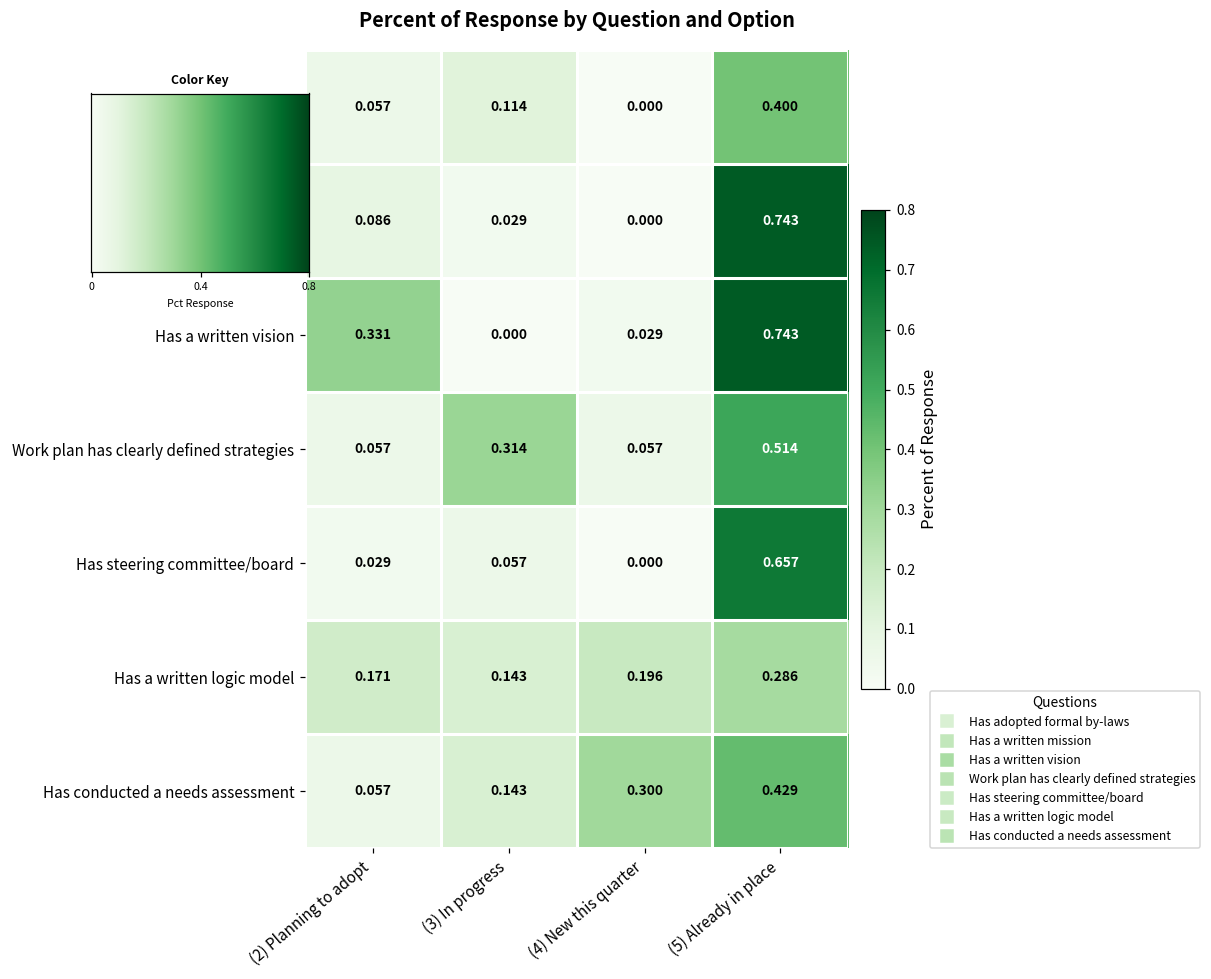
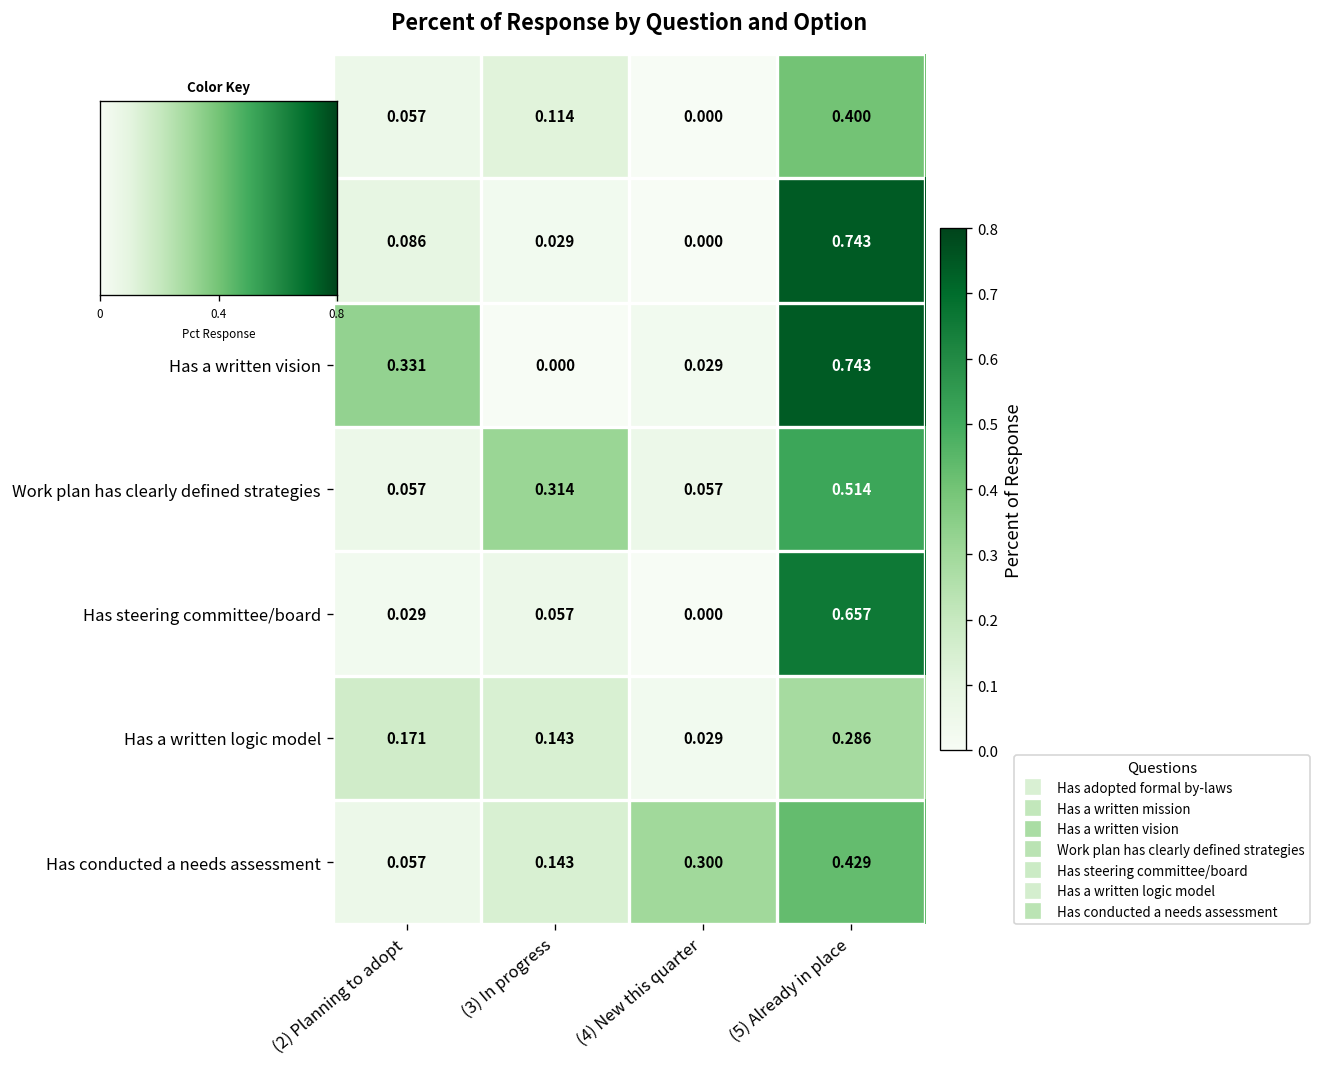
Has a written logic model, (4) New this quarter: 0.196 -> 0.029
